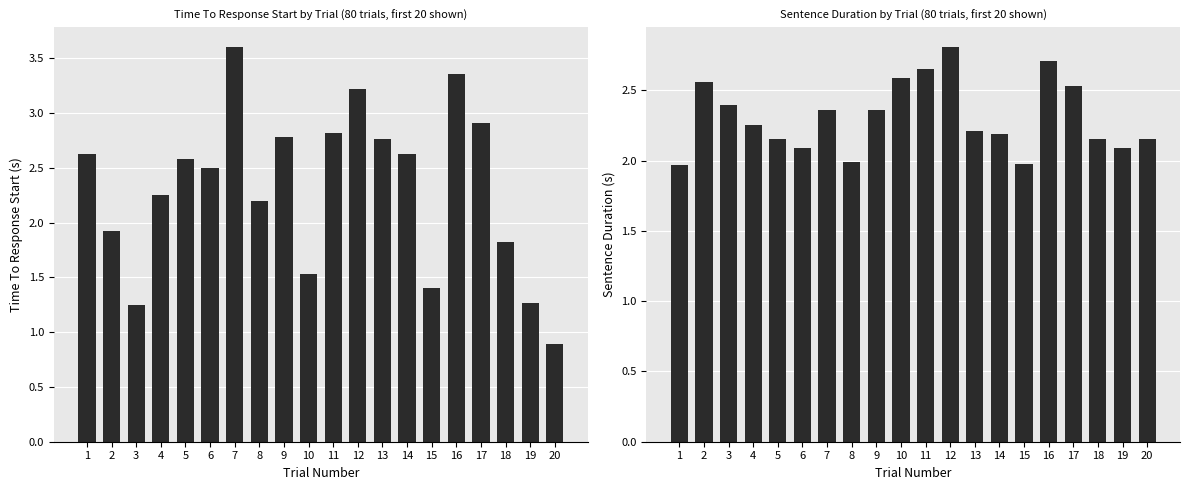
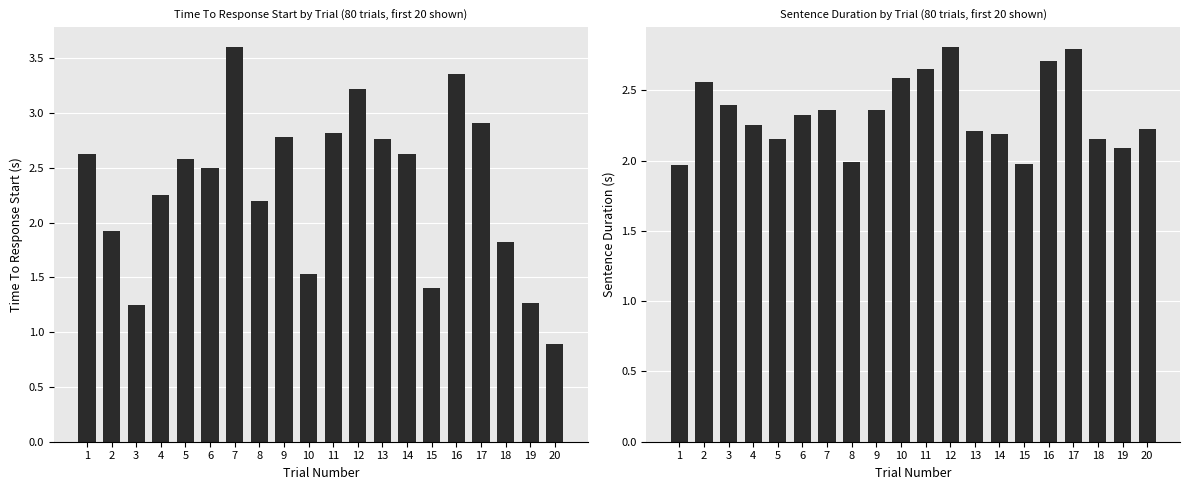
Sentence Duration by Trial (80 trials, first 20 shown), 6: 2.09 -> 2.32
Sentence Duration by Trial (80 trials, first 20 shown), 17: 2.53 -> 2.79
Sentence Duration by Trial (80 trials, first 20 shown), 20: 2.16 -> 2.23
